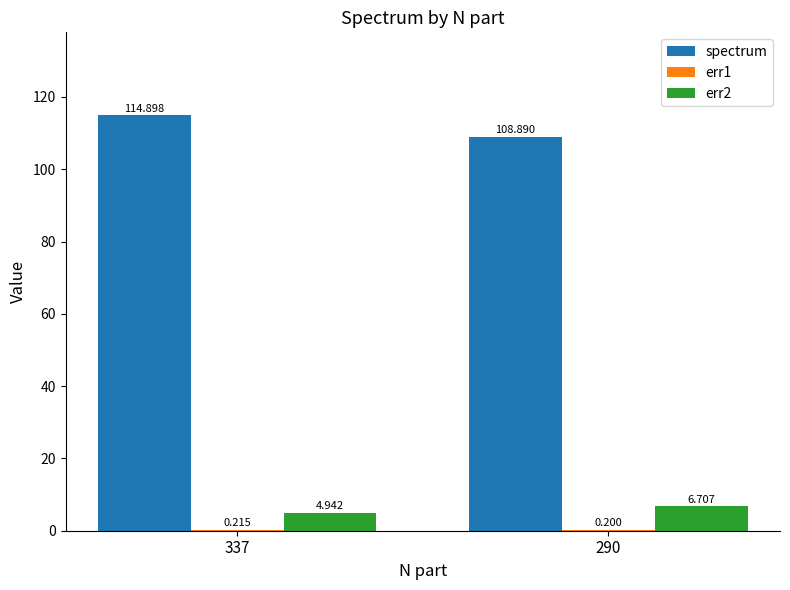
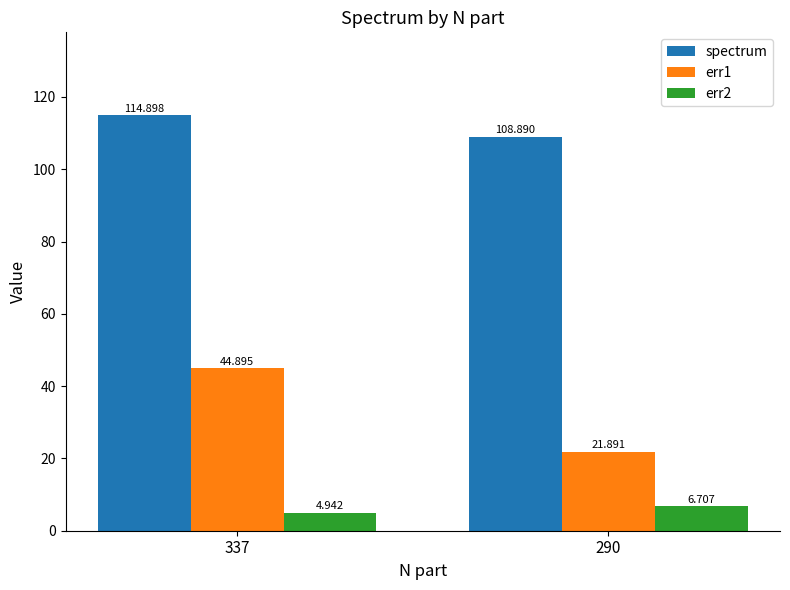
err1, 337: 0.215 -> 44.895
err1, 290: 0.200 -> 21.891
